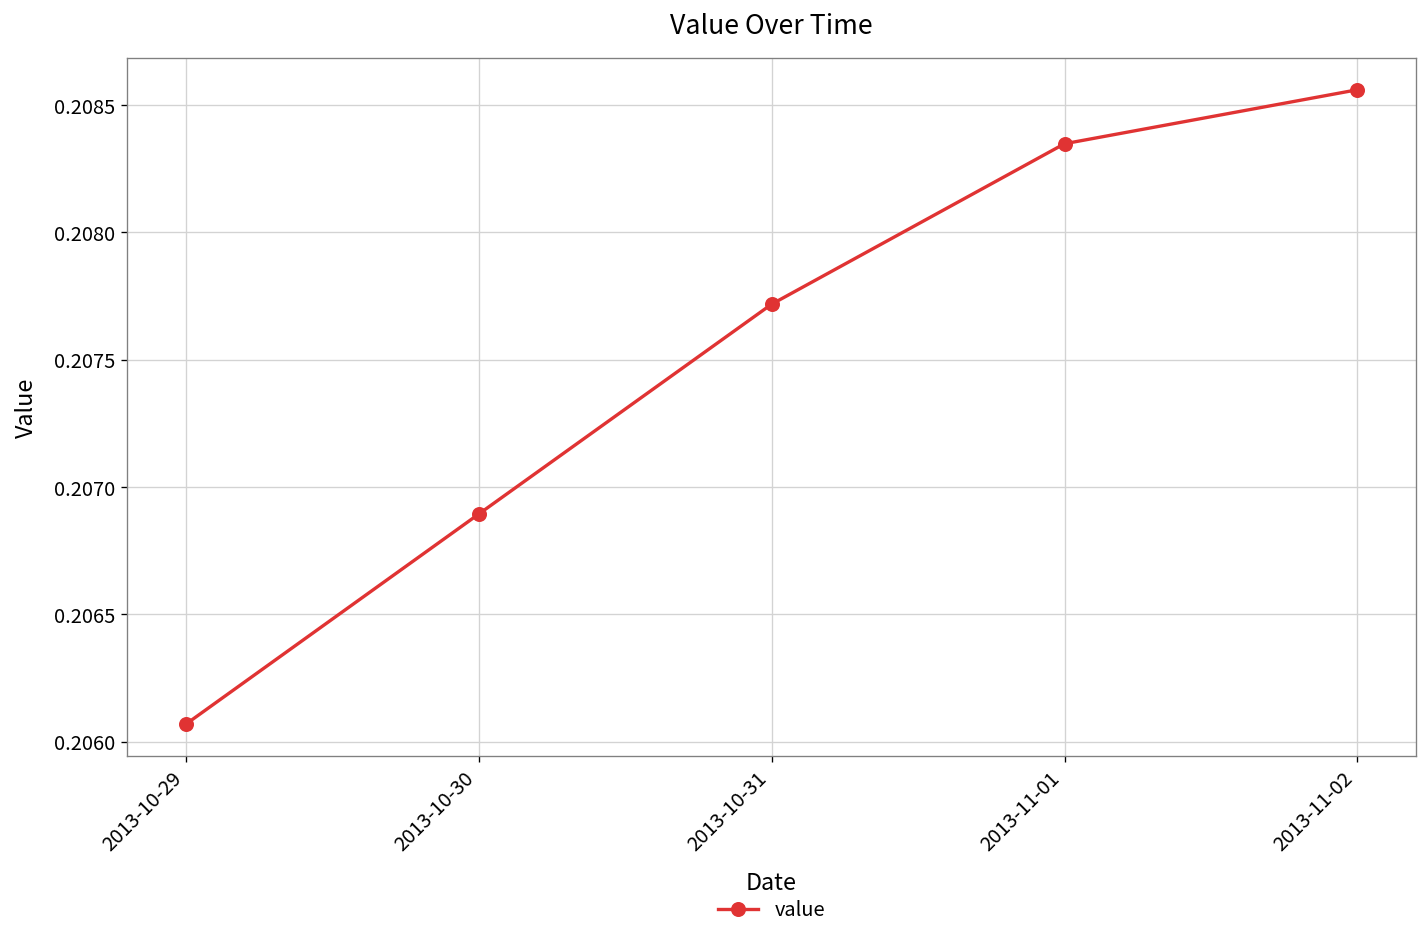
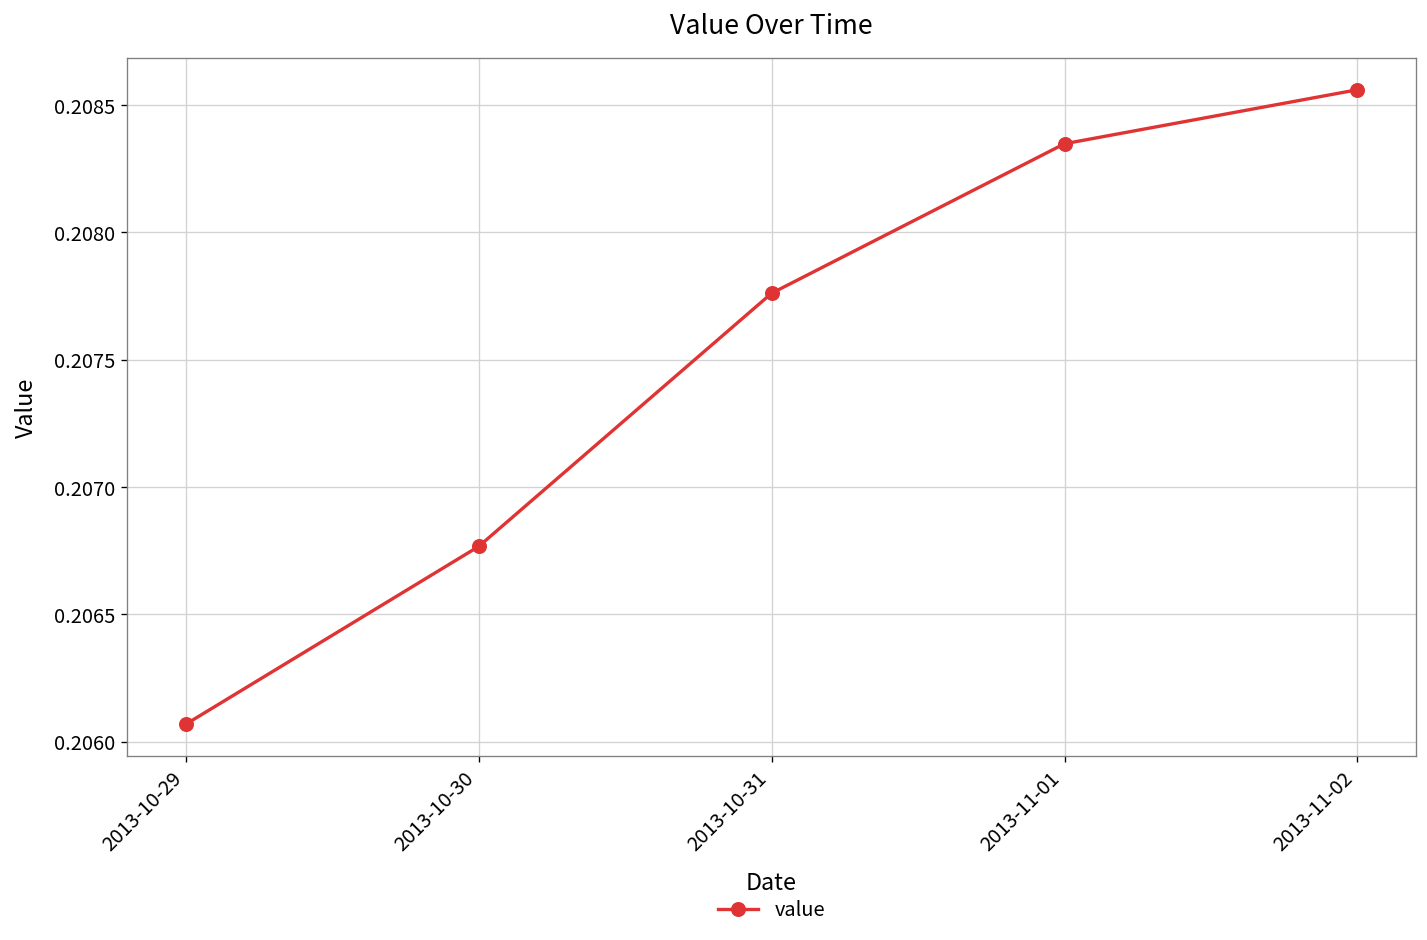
2013-10-30: 0.20689 -> 0.20677
2013-10-31: 0.20772 -> 0.20776
